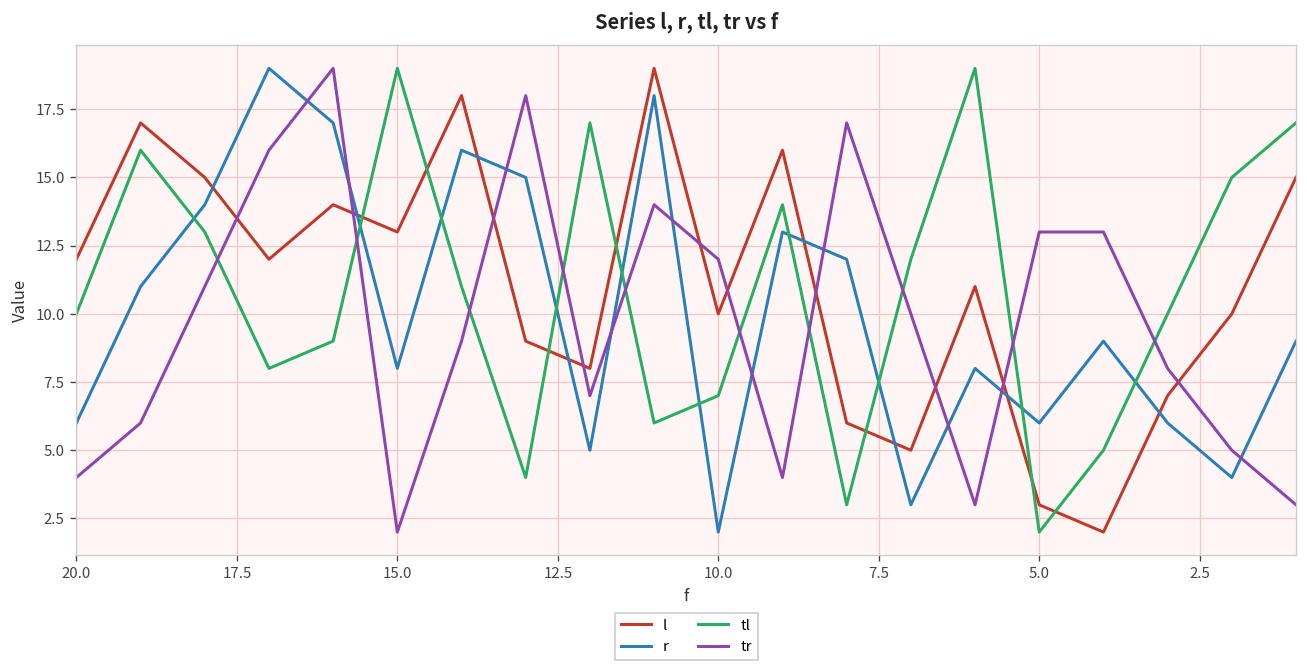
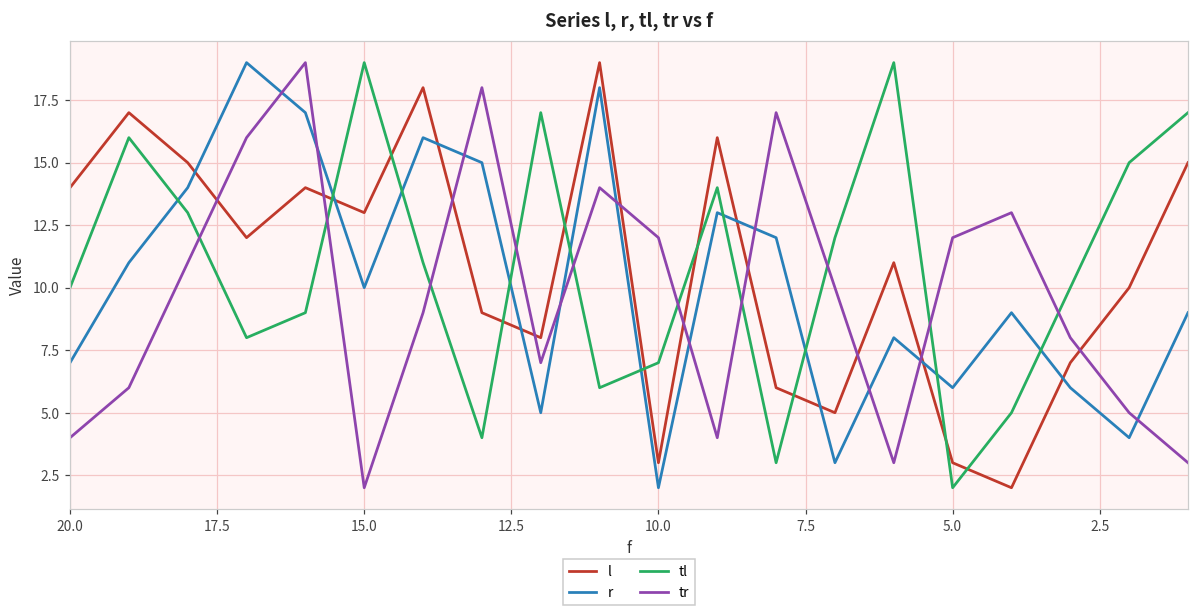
l, 20.0: 12 -> 14
r, 20.0: 6 -> 7
r, 15.0: 8 -> 10
l, 10.0: 10 -> 3
tr, 5.0: 13 -> 12
